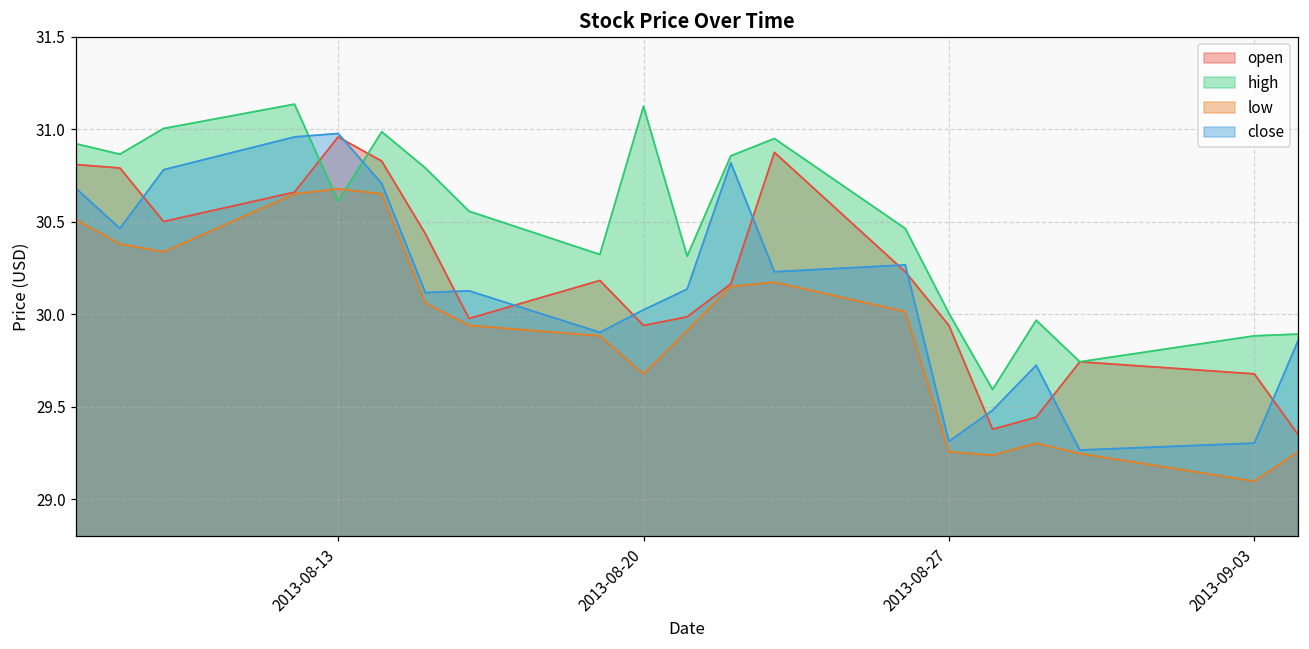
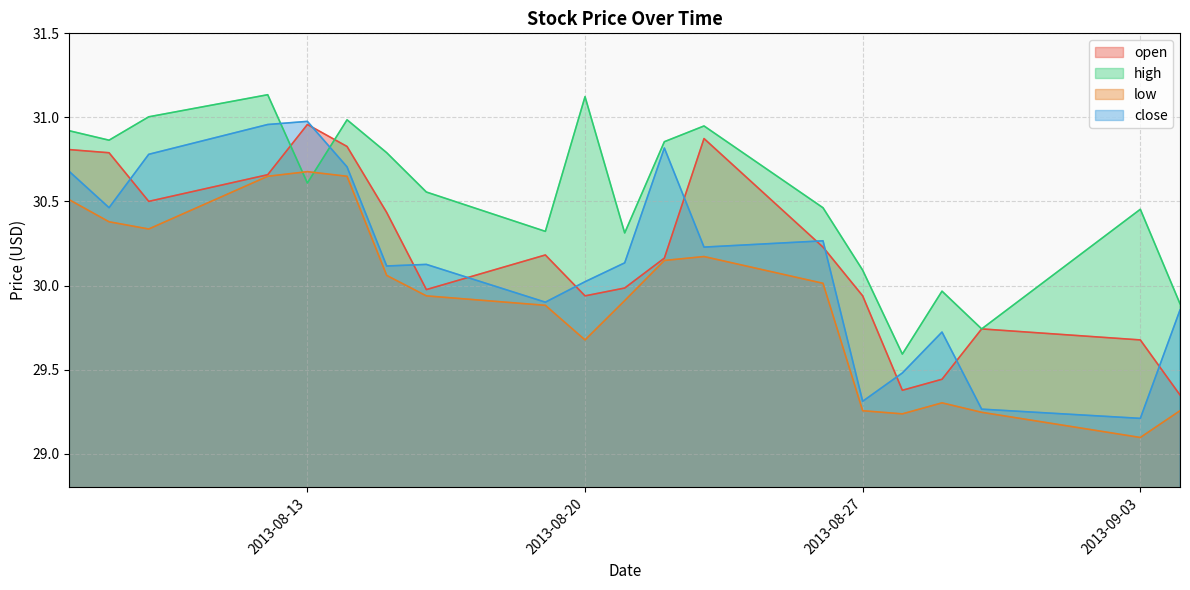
high, 2013-08-27: 30.00 -> 30.09
high, 2013-09-03: 29.88 -> 30.45
close, 2013-09-03: 29.30 -> 29.21
